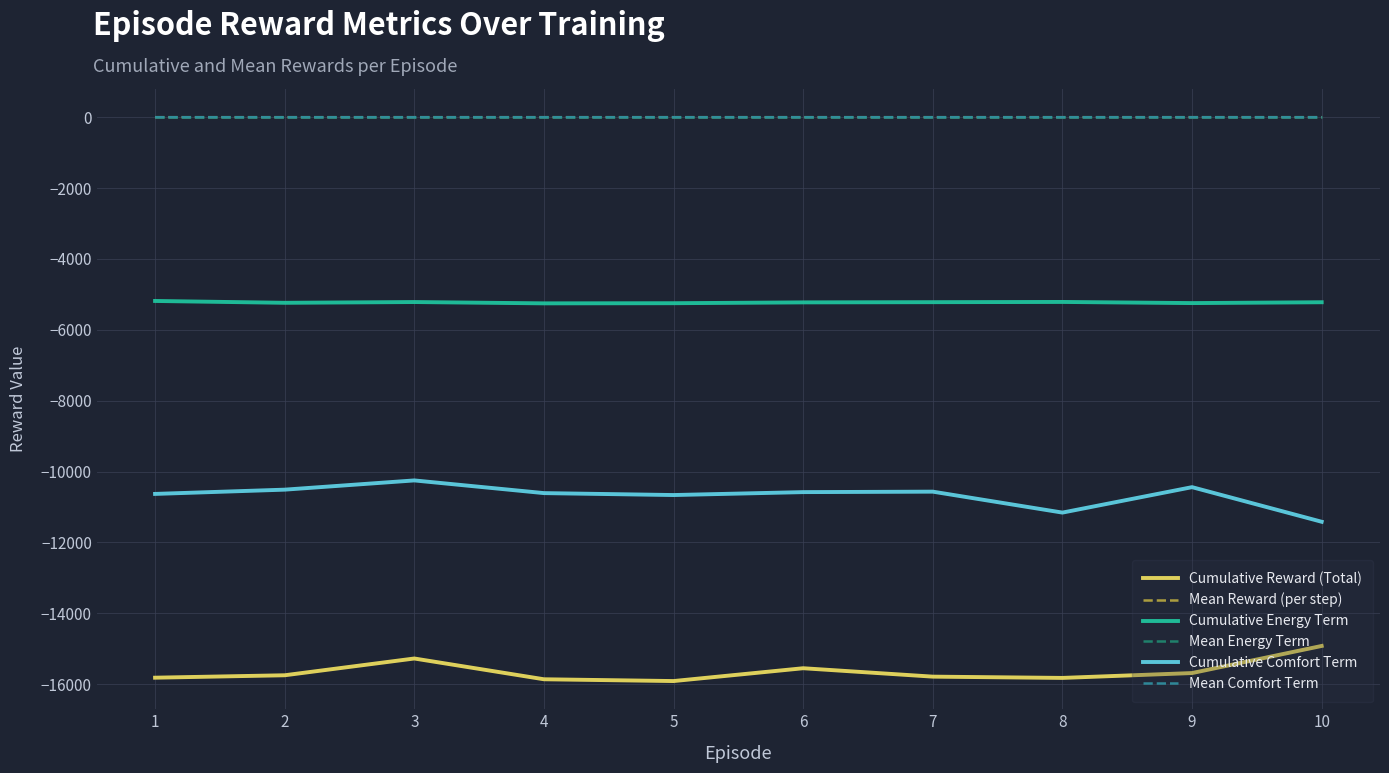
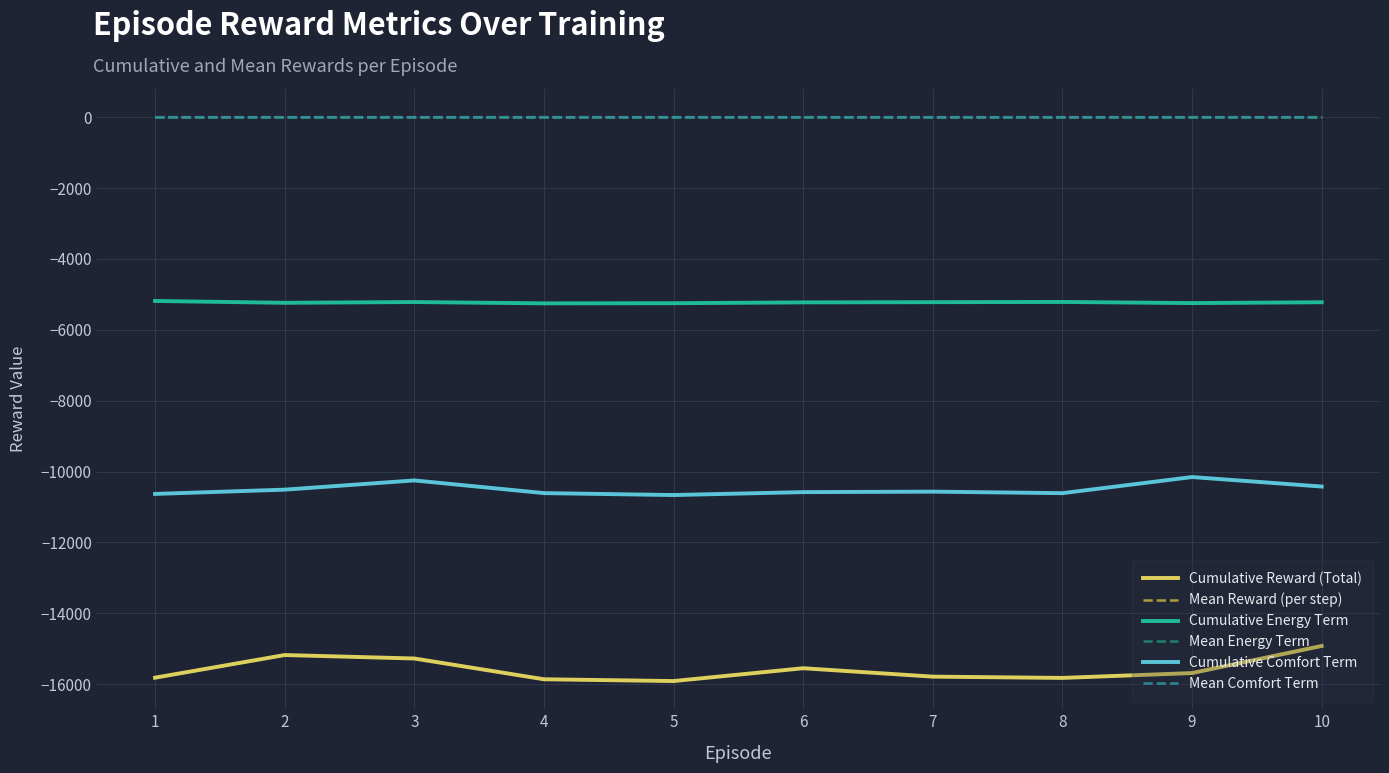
Cumulative Reward (Total), 2: -15700 -> -15200
Cumulative Comfort Term, 8: -11200 -> -10600
Cumulative Comfort Term, 9: -10400 -> -10200
Cumulative Comfort Term, 10: -11400 -> -10400
